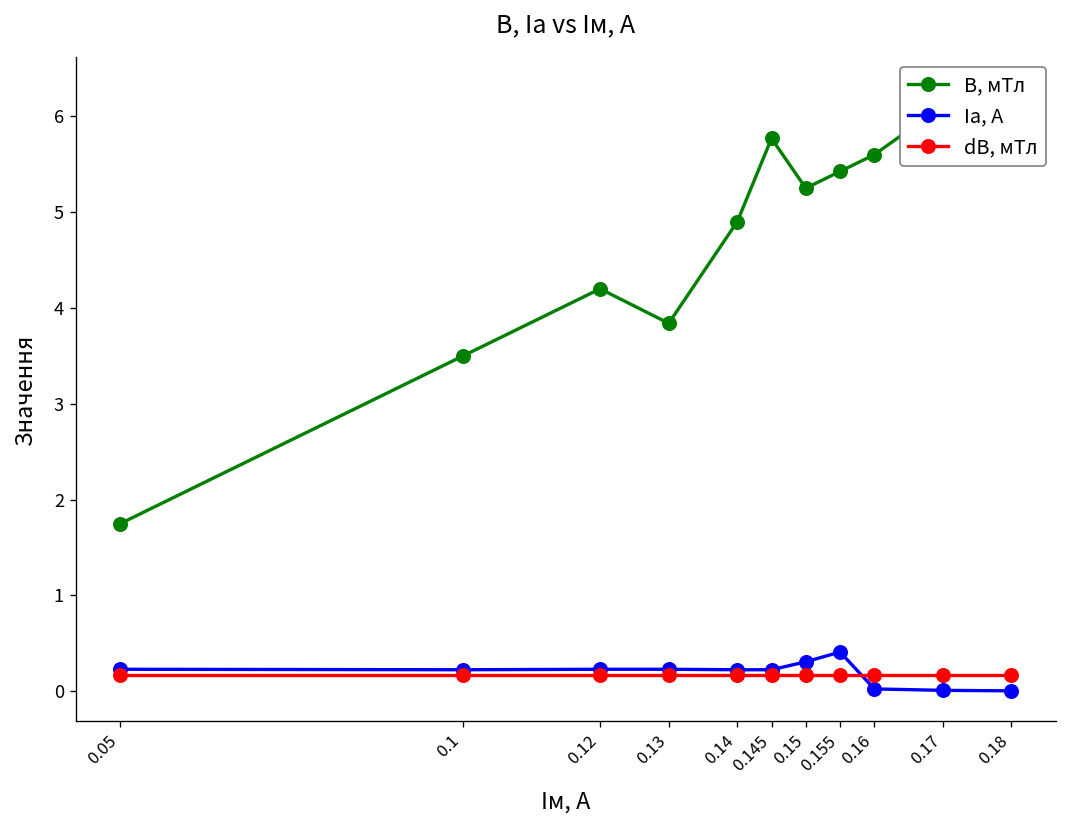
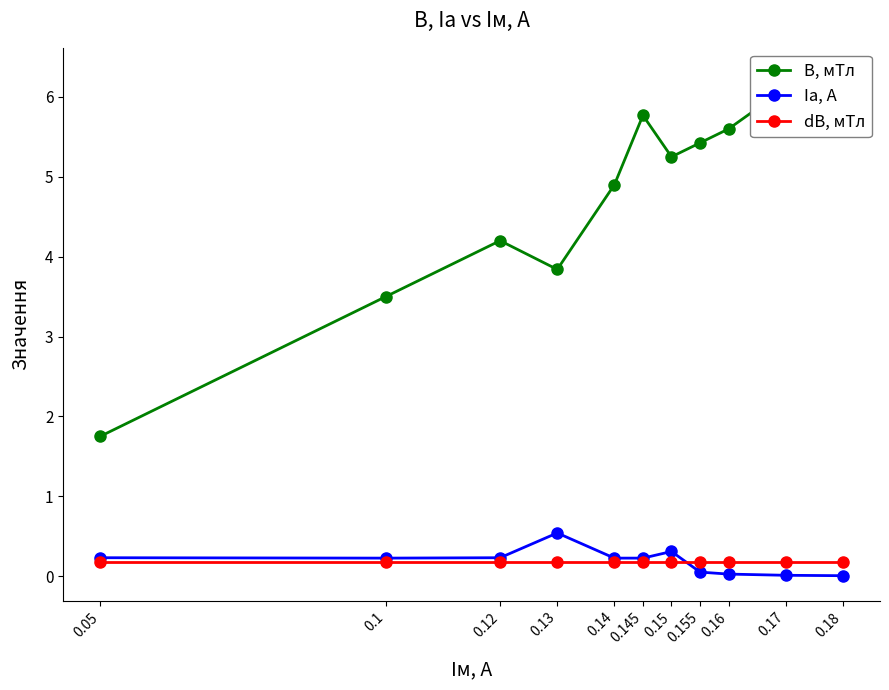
Iа, А, 0.13: 0.2 -> 0.5
Iа, А, 0.155: 0.4 -> 0.1
